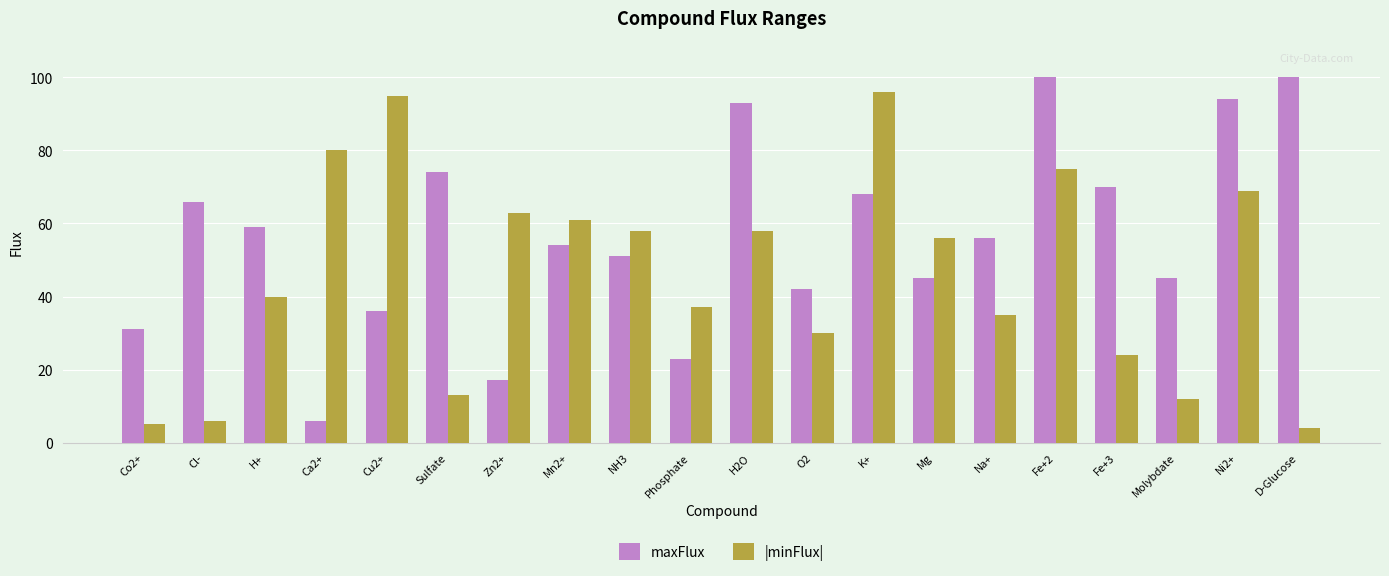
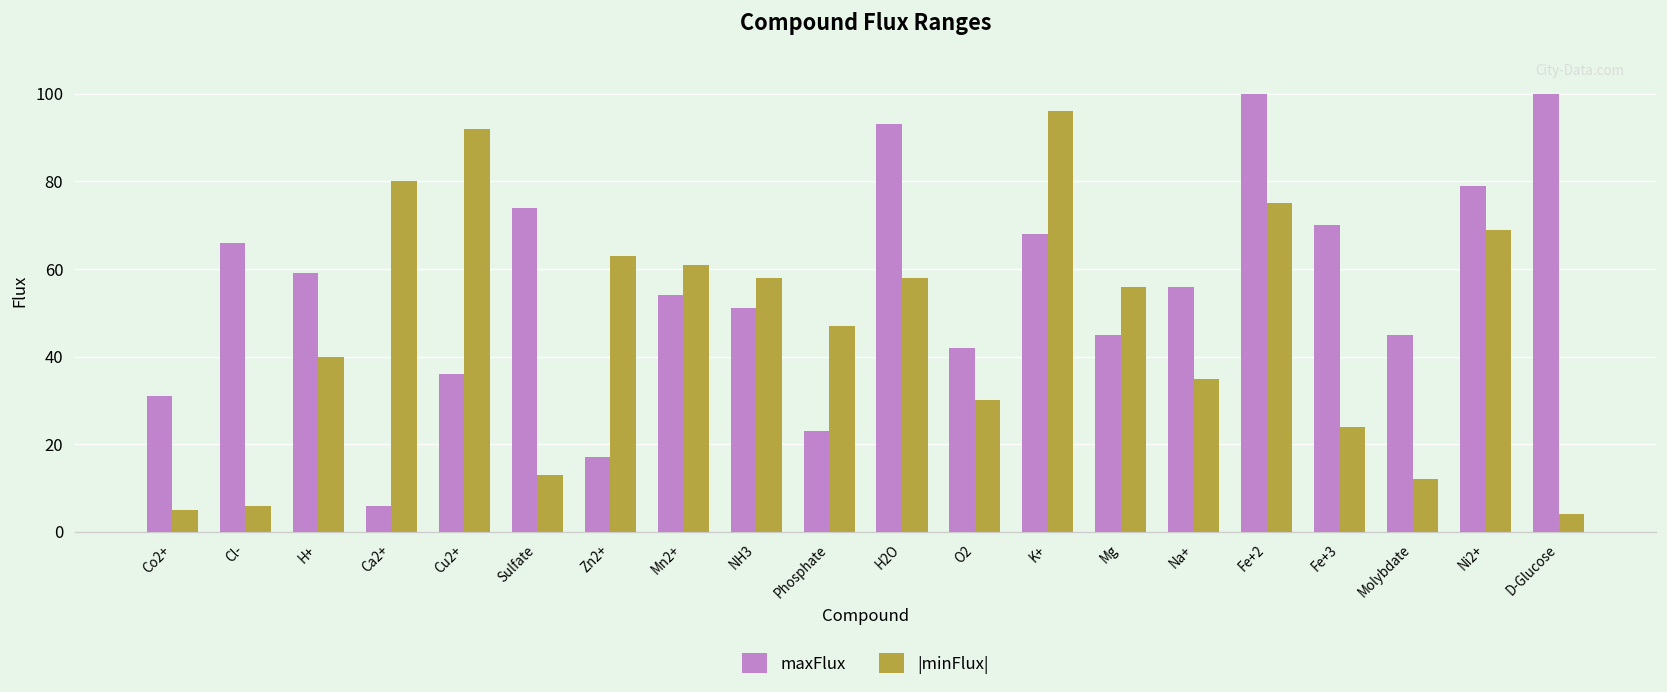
|minFlux|, Cu2+: 95 -> 92
|minFlux|, Phosphate: 37 -> 47
maxFlux, Ni2+: 94 -> 79
